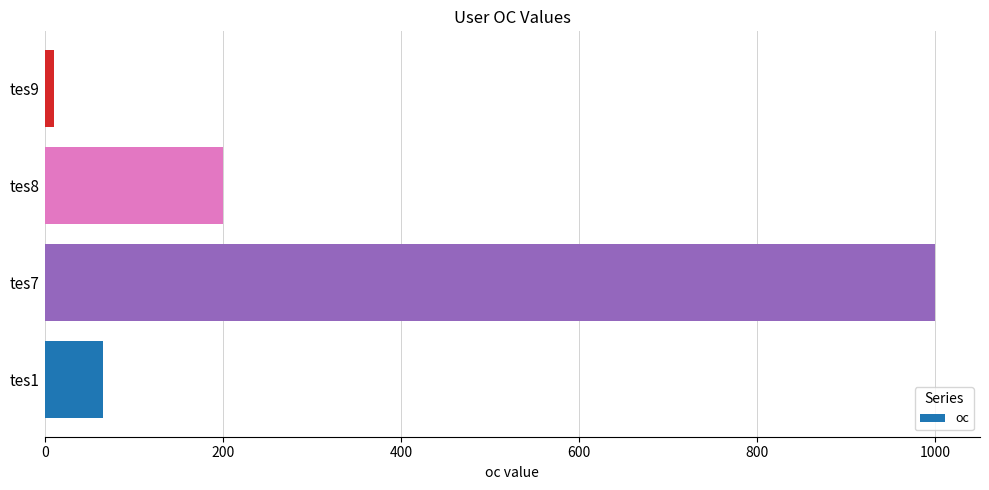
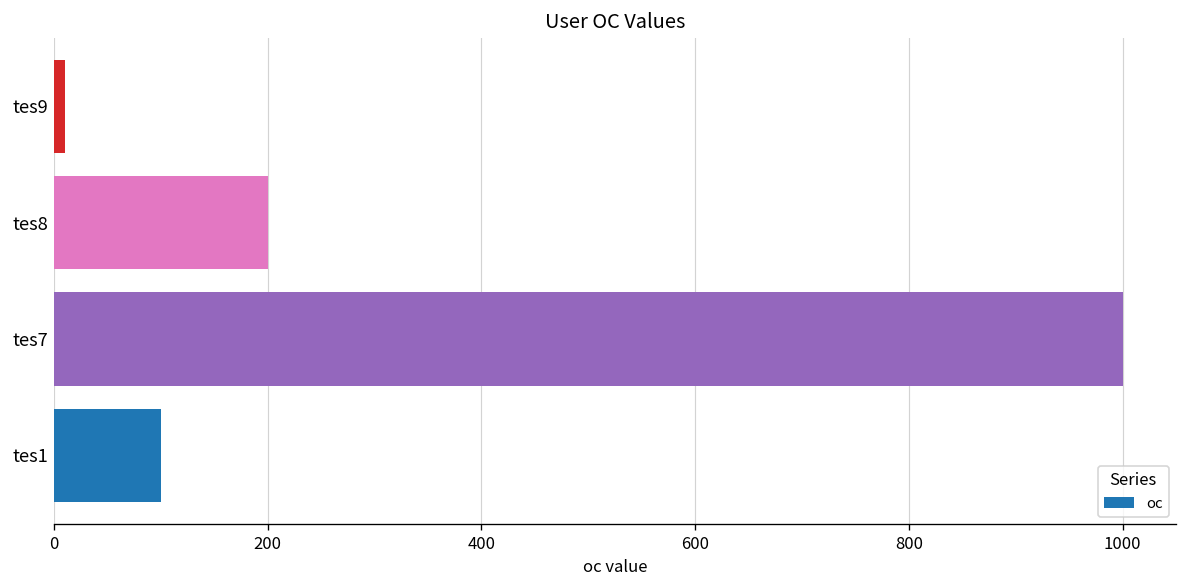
tes1: 70 -> 100
